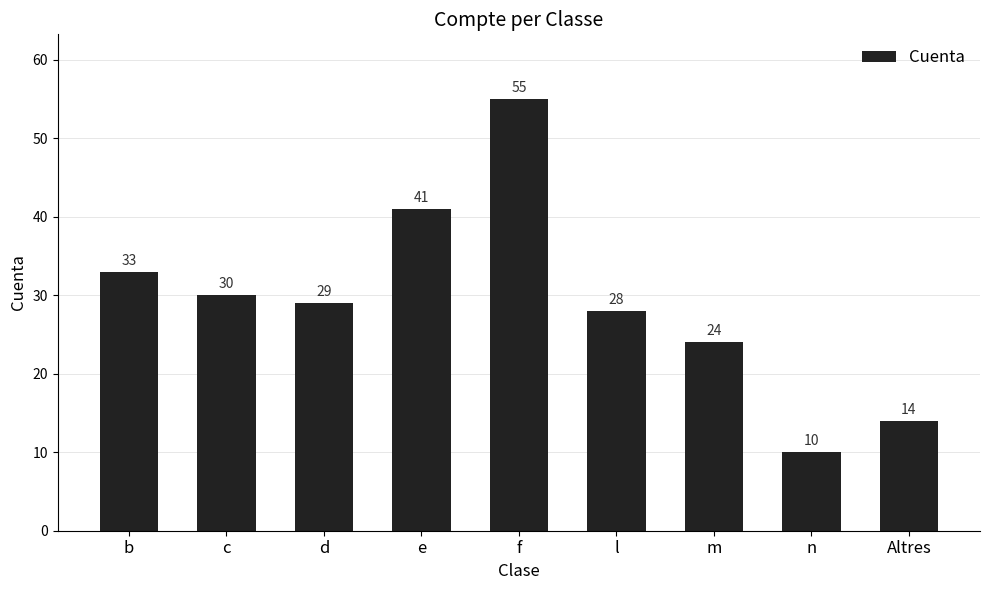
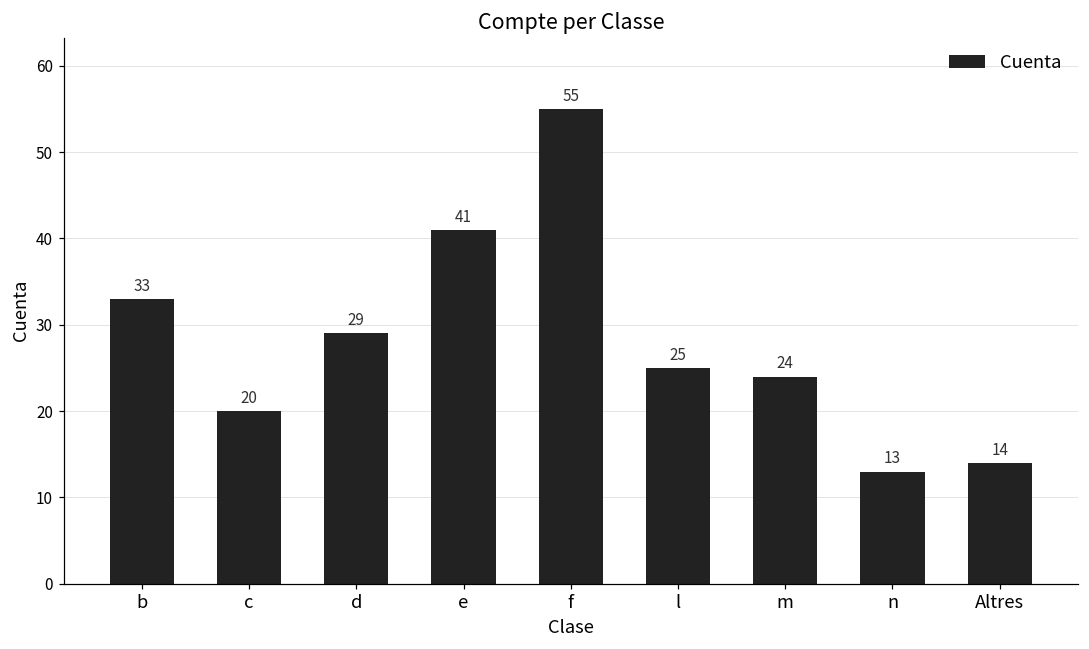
c: 30 -> 20
l: 28 -> 25
n: 10 -> 13
